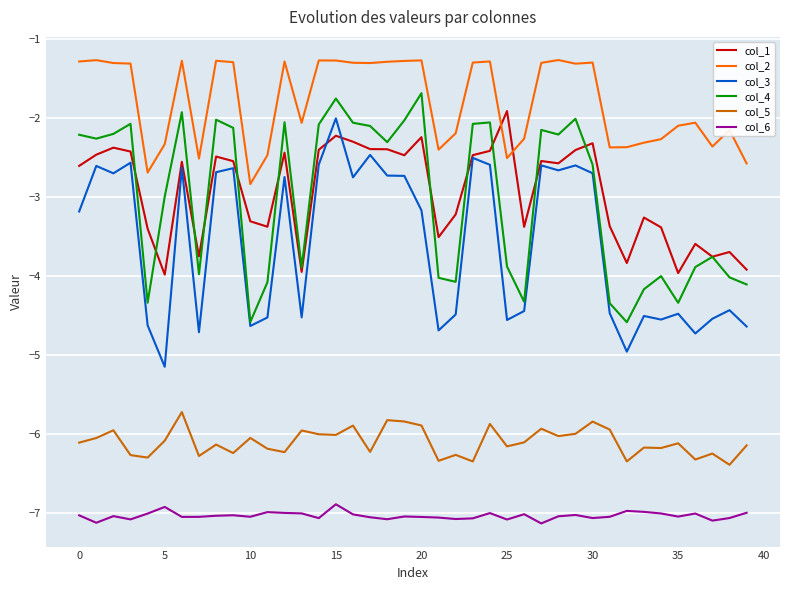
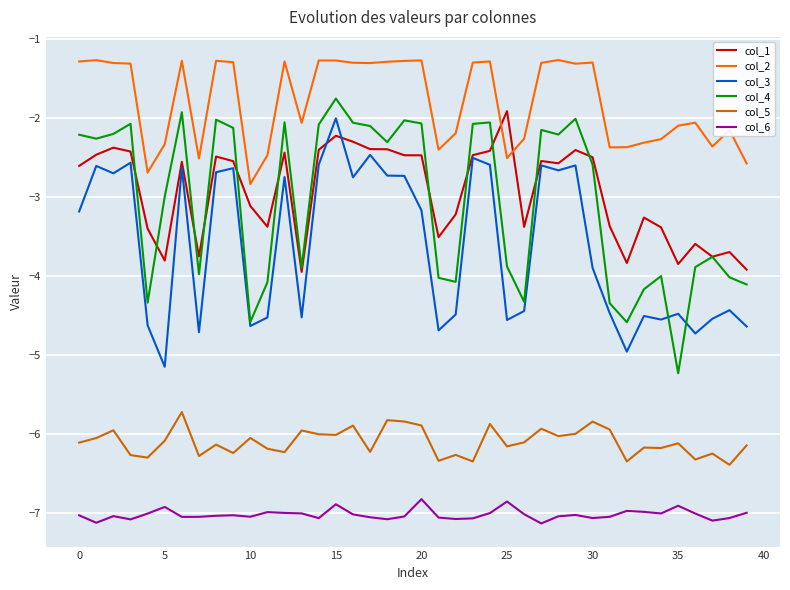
col_1, 5: -4.0 -> -3.8
col_1, 10: -3.3 -> -3.1
col_1, 20: -2.2 -> -2.5
col_4, 20: -1.7 -> -2.1
col_6, 20: -7.1 -> -6.8
col_6, 25: -7.1 -> -6.9
col_1, 30: -2.3 -> -2.5
col_3, 30: -2.7 -> -3.9
col_1, 35: -4.0 -> -3.9
col_4, 35: -4.3 -> -5.2
col_6, 35: -7.1 -> -6.9
